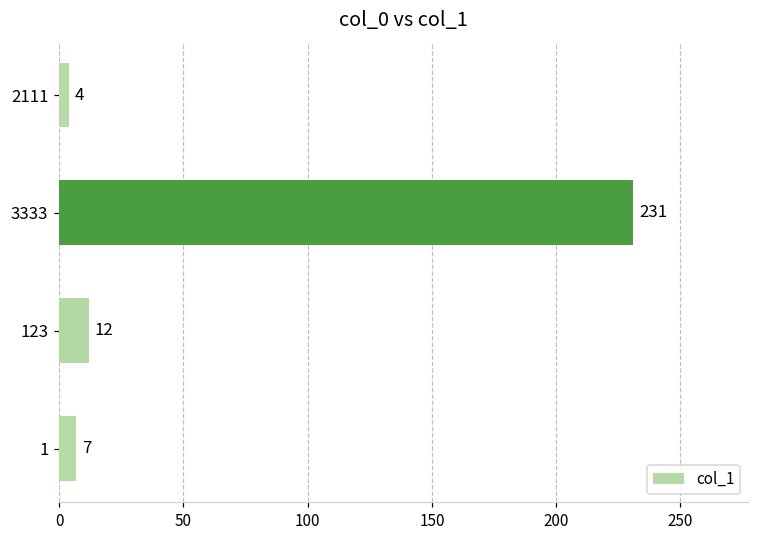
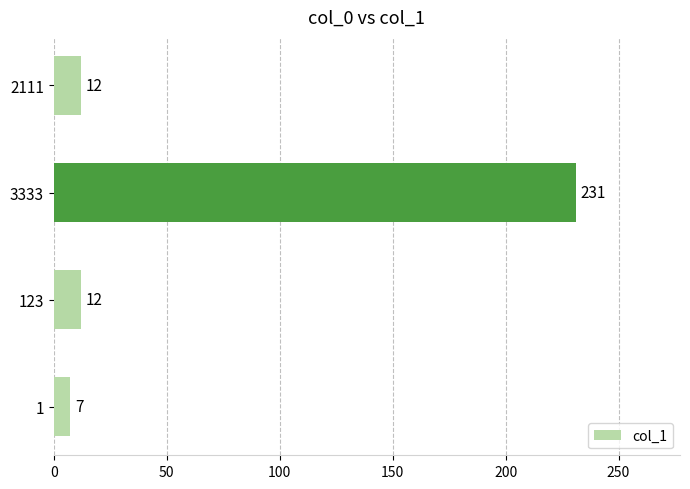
2111: 4 -> 12
